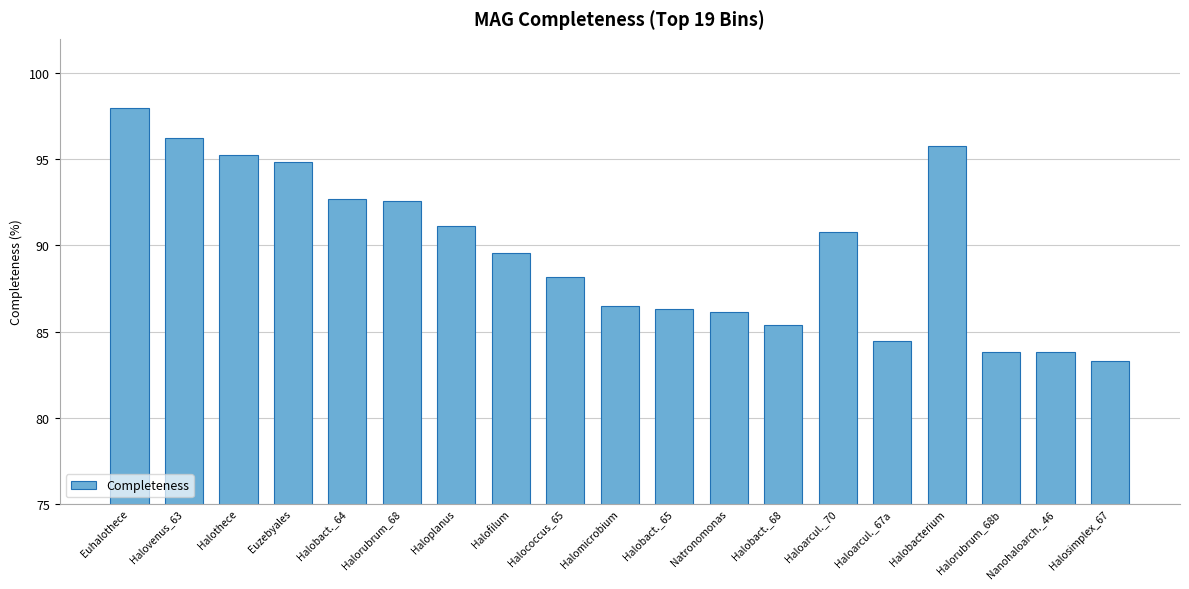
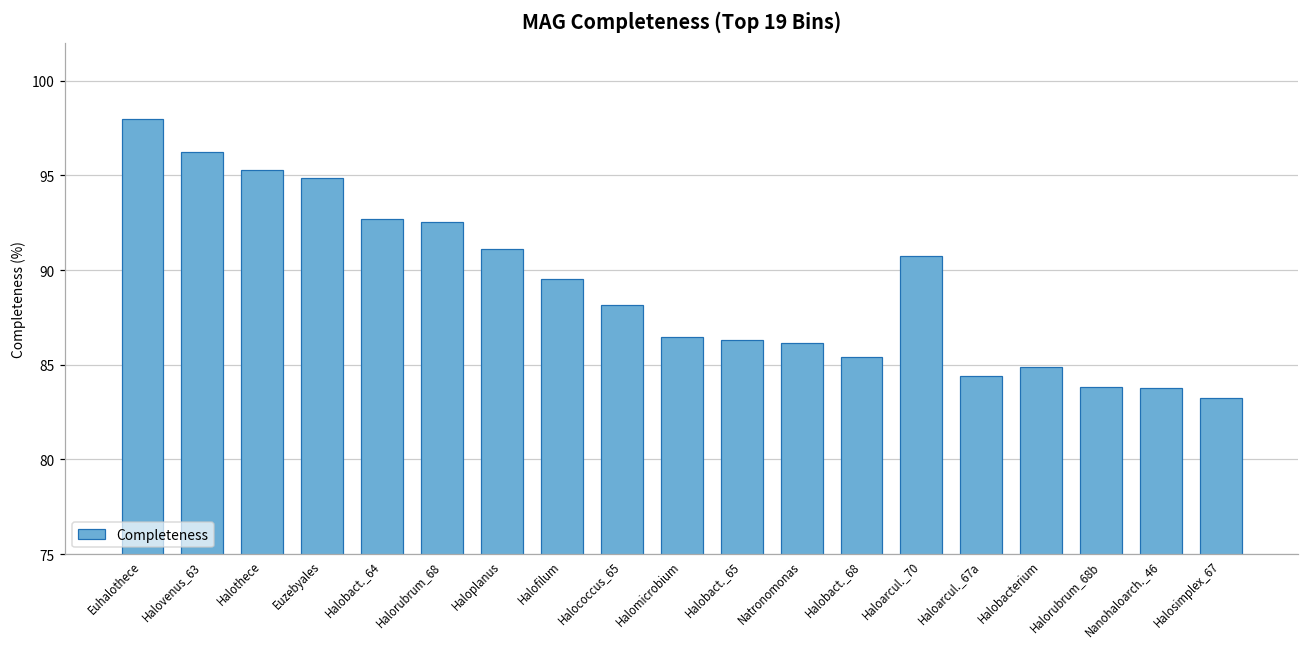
Halobacterium: 95.8 -> 84.9
